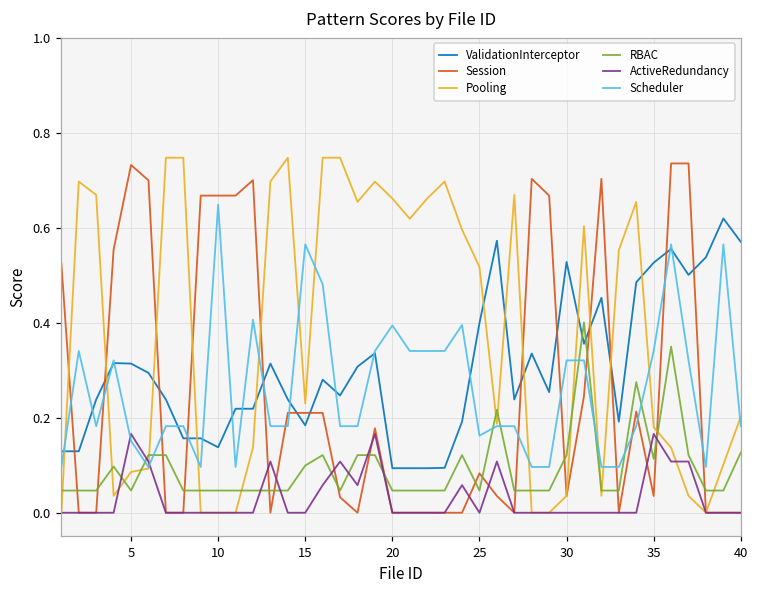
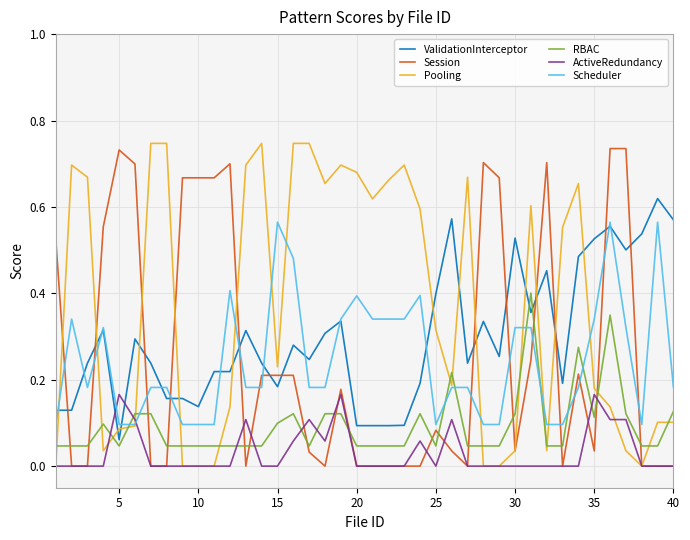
ValidationInterceptor, 5: 0.31 -> 0.06
Scheduler, 5: 0.15 -> 0.10
Scheduler, 10: 0.65 -> 0.10
Pooling, 20: 0.66 -> 0.68
Pooling, 25: 0.52 -> 0.31
Scheduler, 25: 0.16 -> 0.10
Pooling, 40: 0.20 -> 0.10
